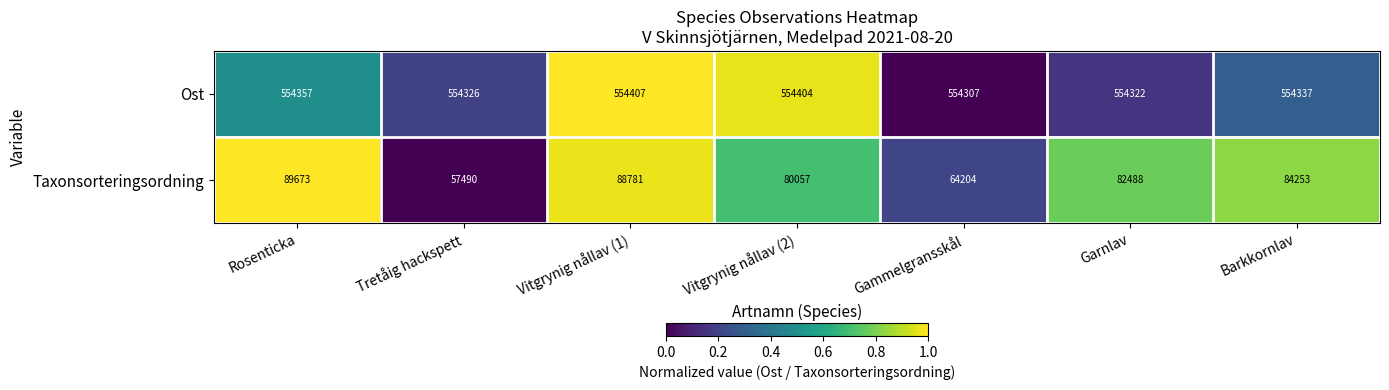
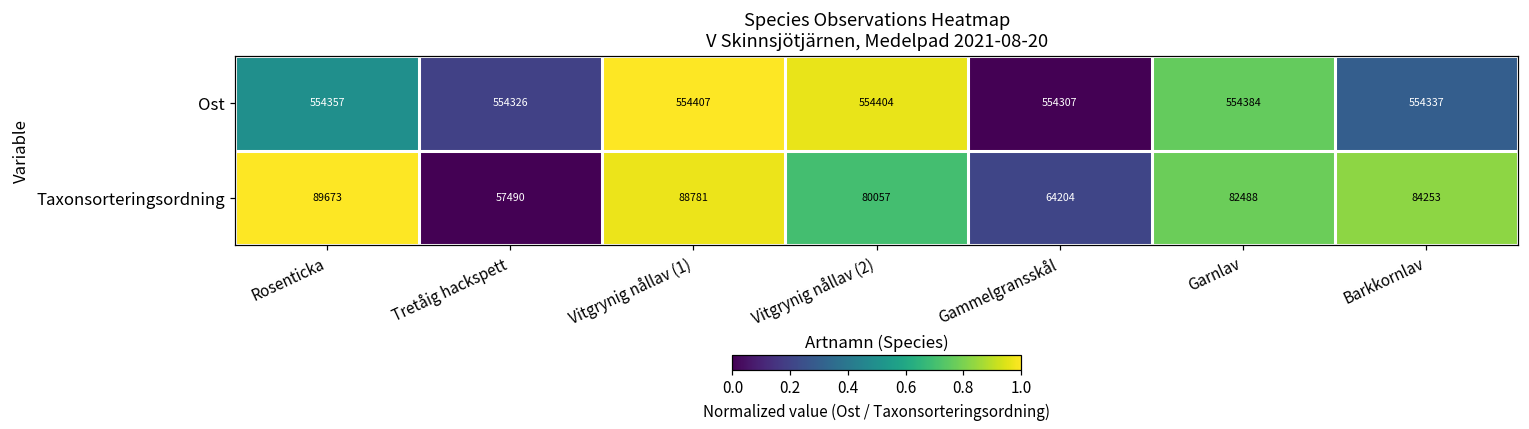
Ost, Garnlav: 554322 -> 554384
